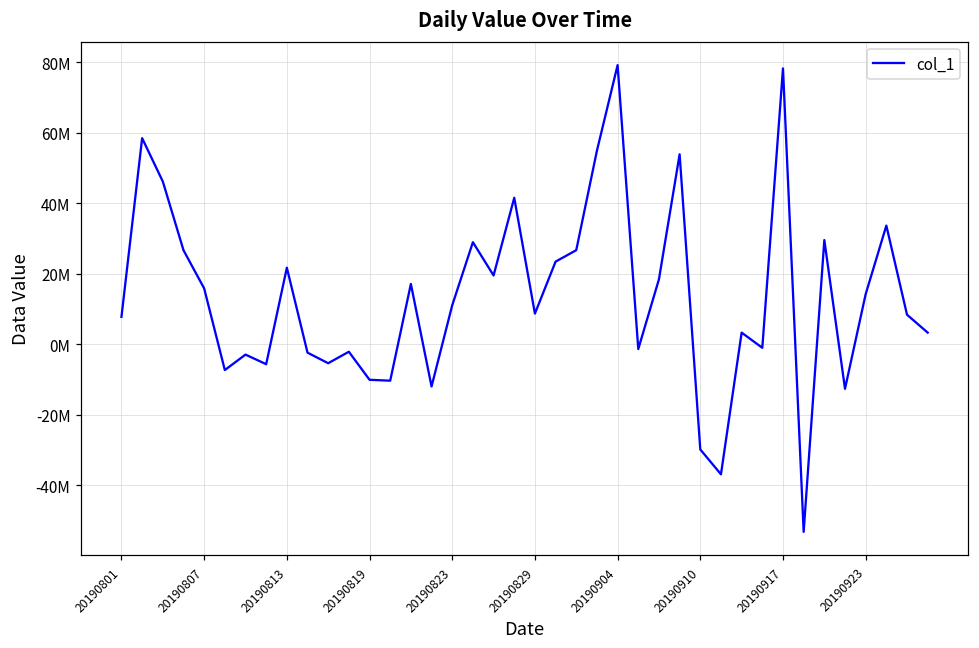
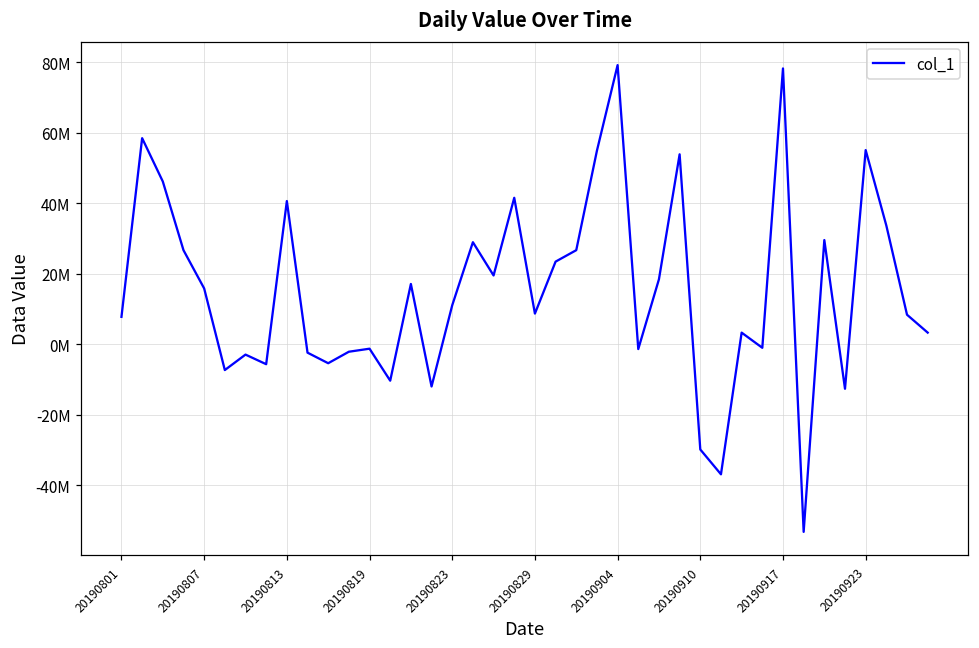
20190813: 22000000 -> 41000000
20190819: -10000000 -> -1000000
20190923: 14000000 -> 55000000
